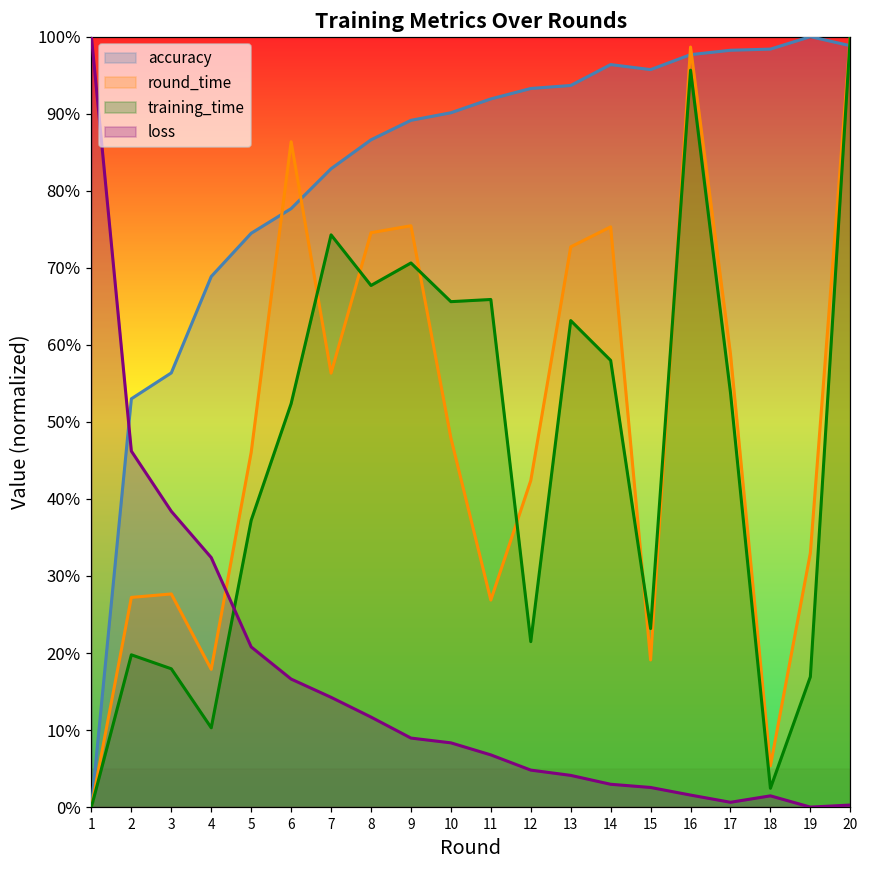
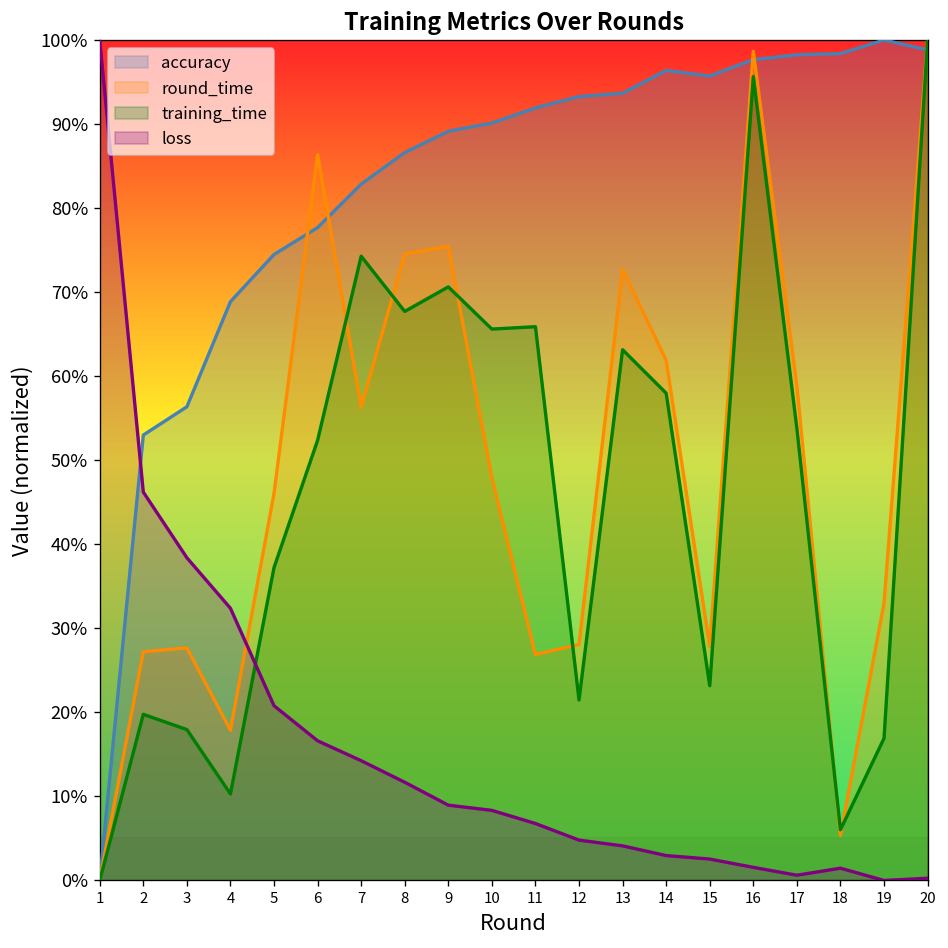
round_time, 12: 42% -> 28%
round_time, 14: 75% -> 62%
round_time, 15: 19% -> 28%
training_time, 18: 2% -> 6%
